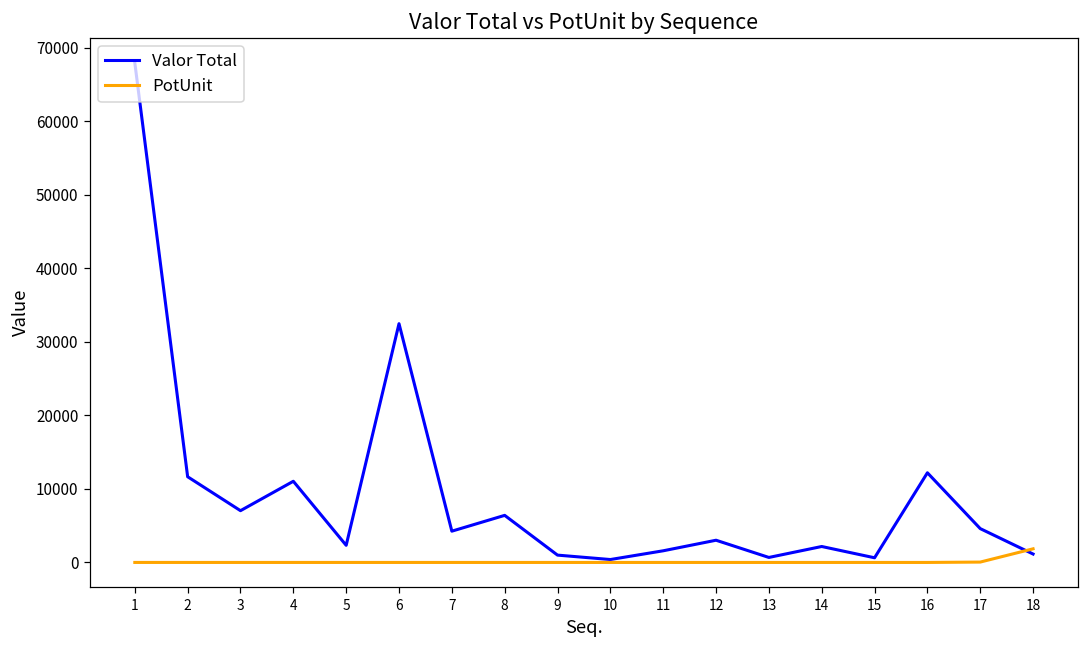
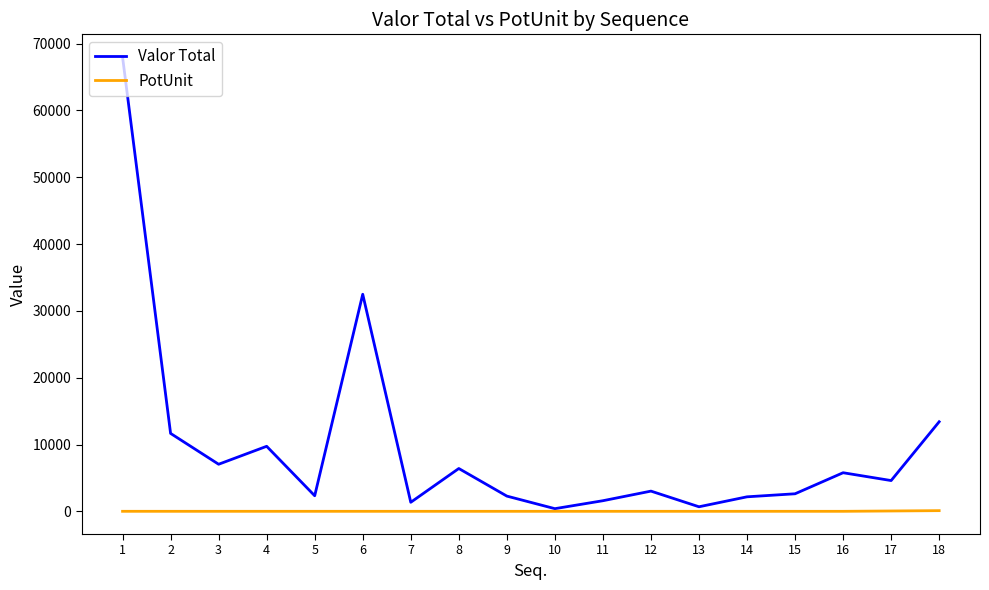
Valor Total, 4: 11000 -> 10000
Valor Total, 7: 4000 -> 1000
Valor Total, 9: 1000 -> 2000
Valor Total, 15: 1000 -> 3000
Valor Total, 16: 12000 -> 6000
Valor Total, 18: 1000 -> 13000
PotUnit, 18: 2000 -> 0
